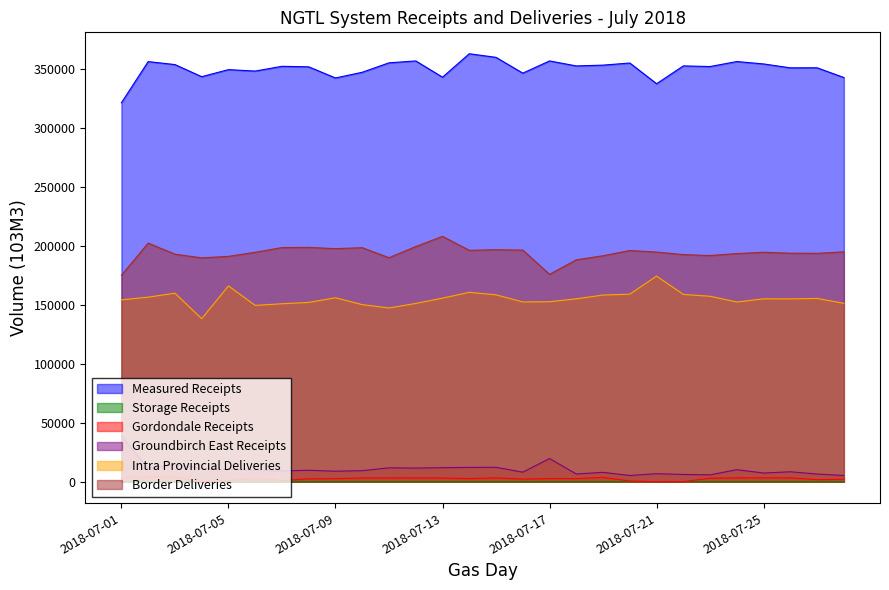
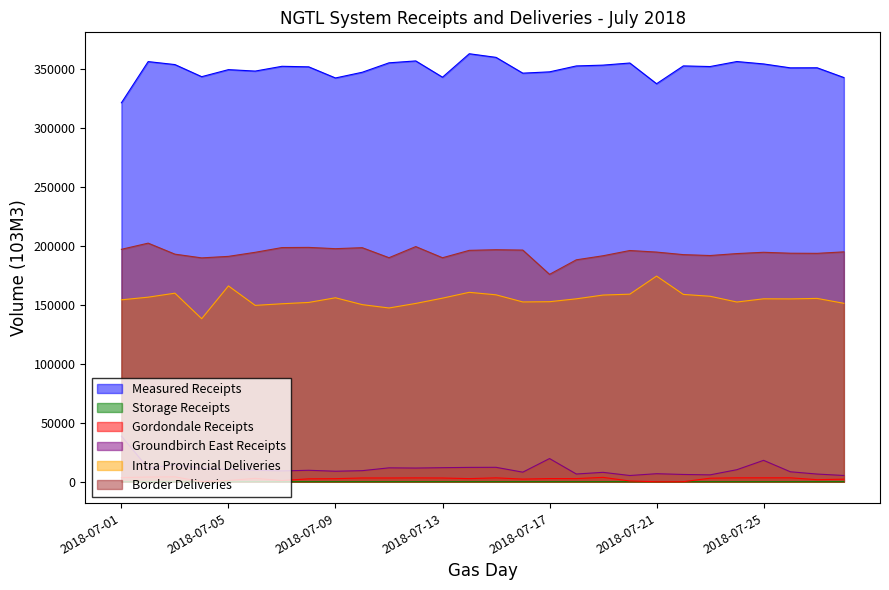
Border Deliveries, 2018-07-01: 175000 -> 197000
Border Deliveries, 2018-07-13: 208000 -> 190000
Measured Receipts, 2018-07-17: 357000 -> 348000
Groundbirch East Receipts, 2018-07-25: 7000 -> 18000
